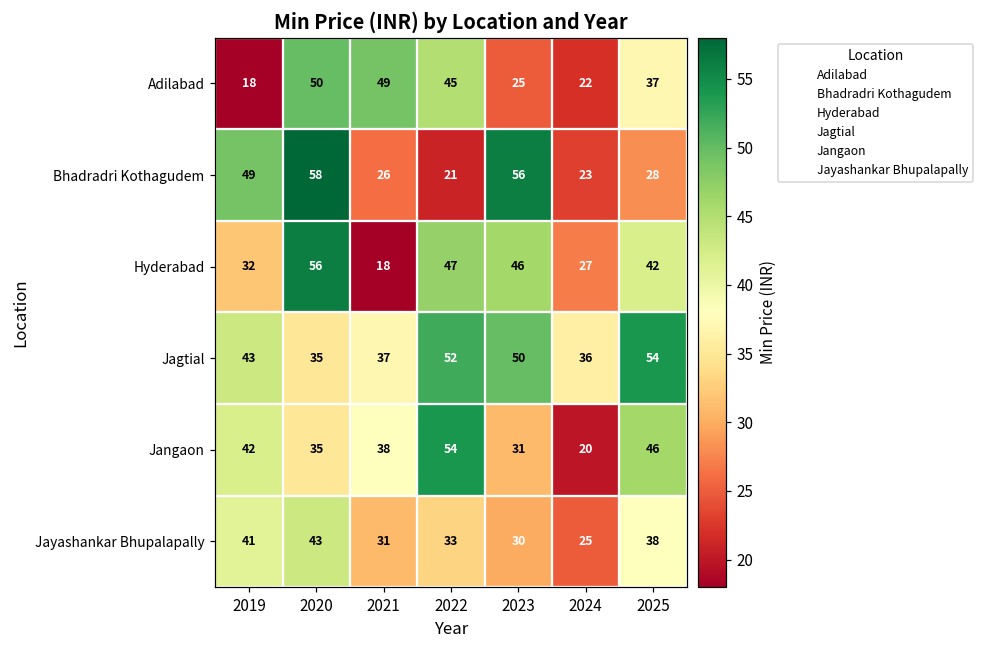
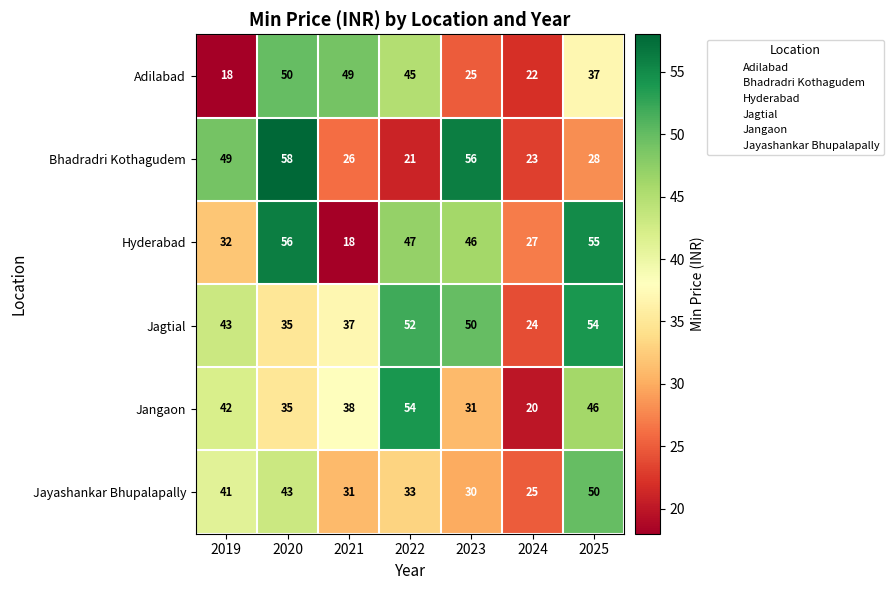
Hyderabad, 2025: 42 -> 55
Jagtial, 2024: 36 -> 24
Jayashankar Bhupalapally, 2025: 38 -> 50
